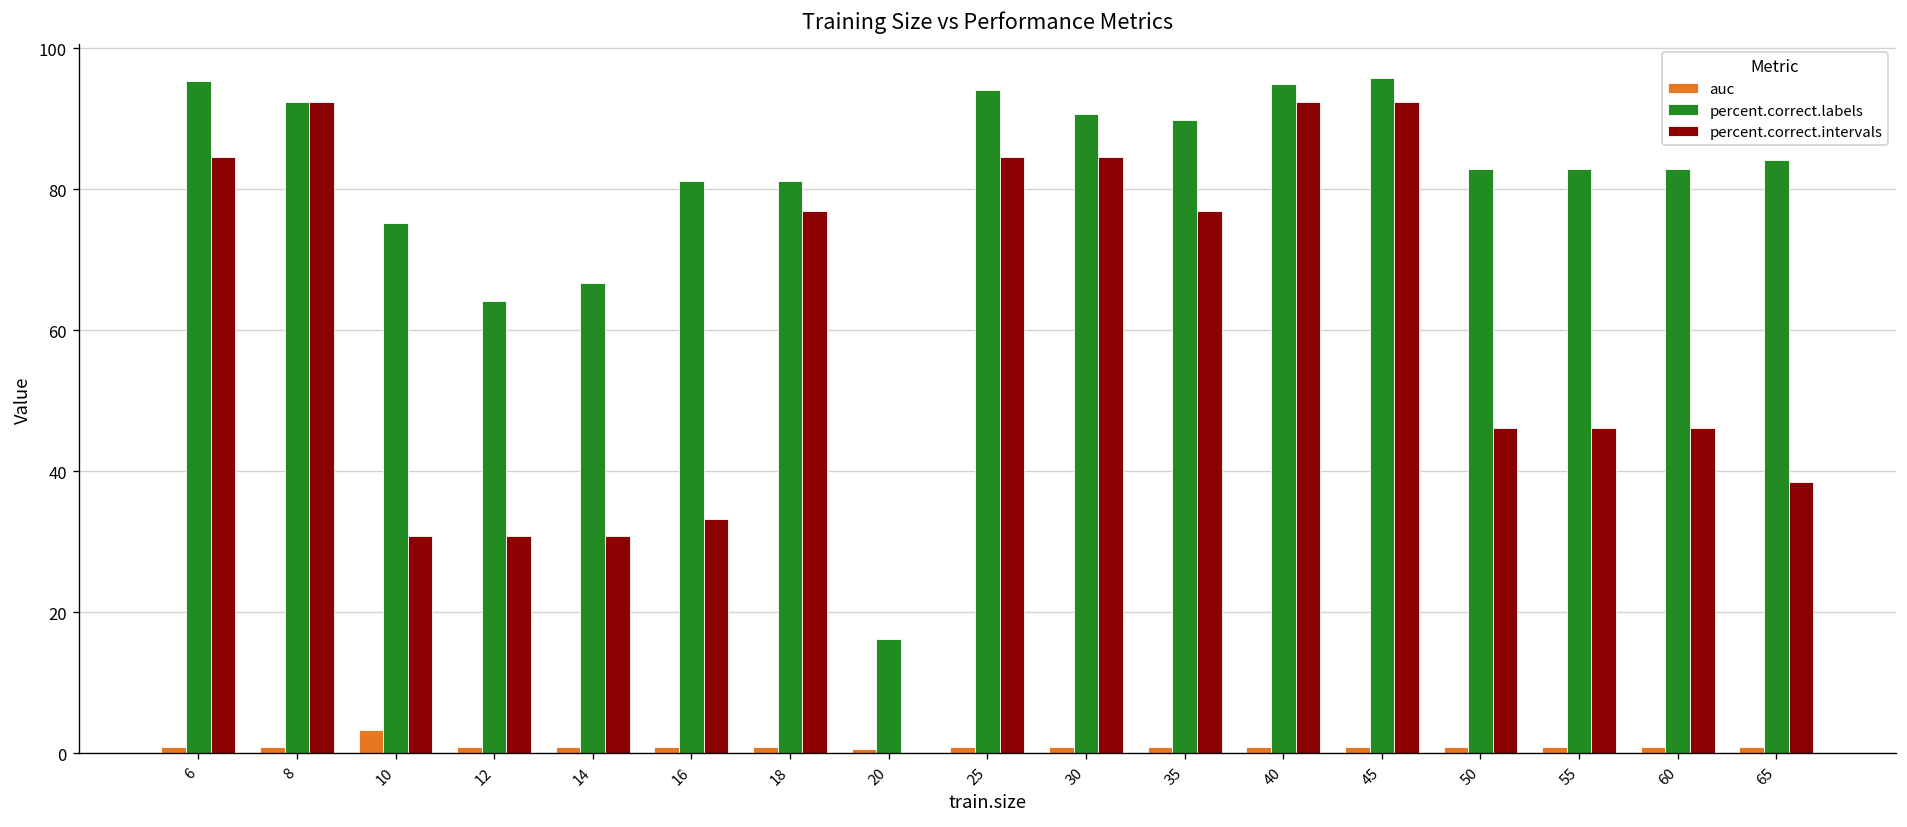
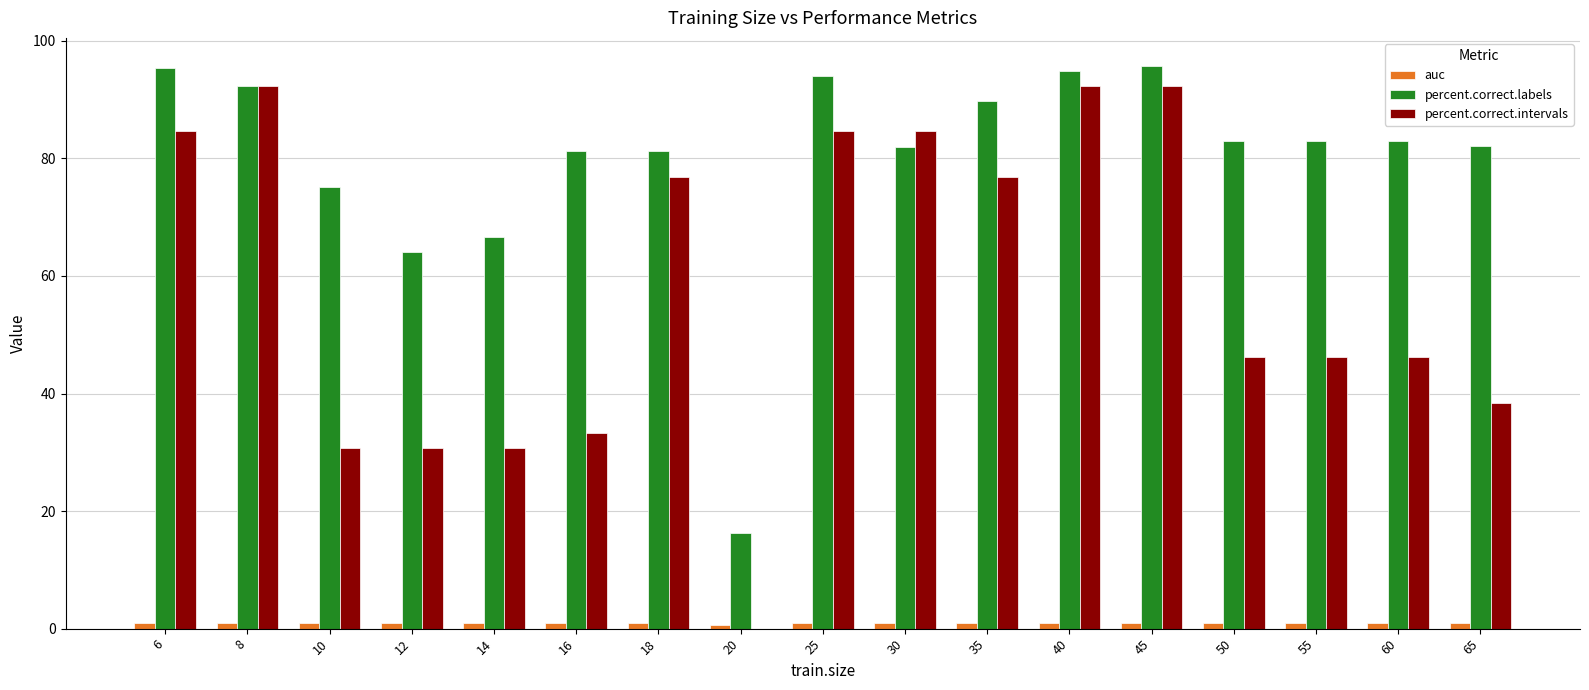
auc, 10: 3 -> 1
percent.correct.labels, 30: 91 -> 82
percent.correct.labels, 65: 84 -> 82
